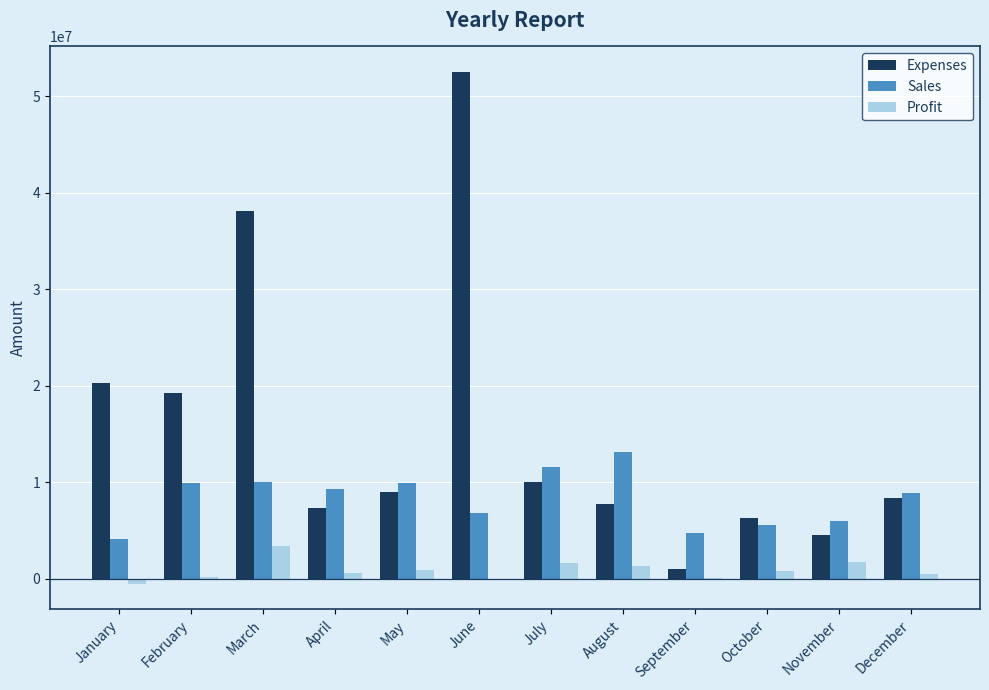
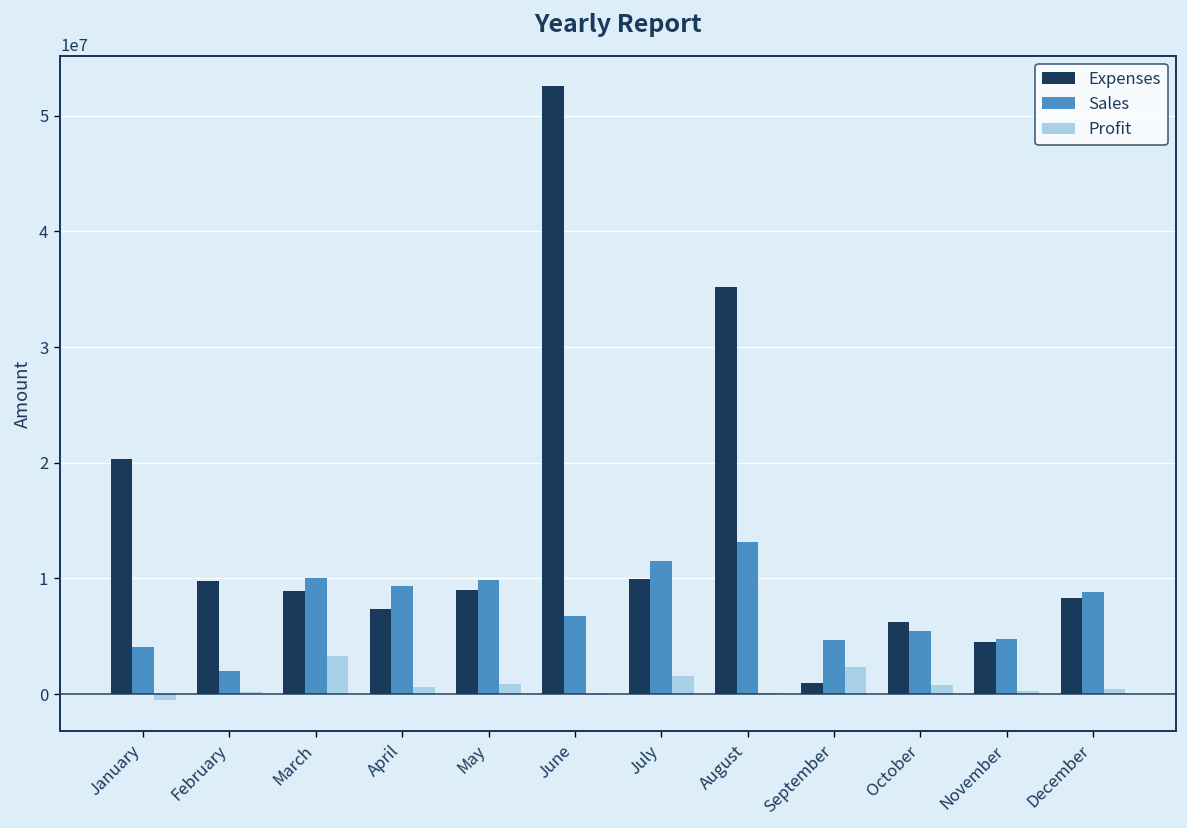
Expenses, February: 19000000 -> 10000000
Sales, February: 10000000 -> 2000000
Expenses, March: 38000000 -> 9000000
Expenses, August: 8000000 -> 35000000
Profit, August: 1000000 -> 0
Profit, September: 0 -> 2000000
Sales, November: 6000000 -> 5000000
Profit, November: 2000000 -> 0
